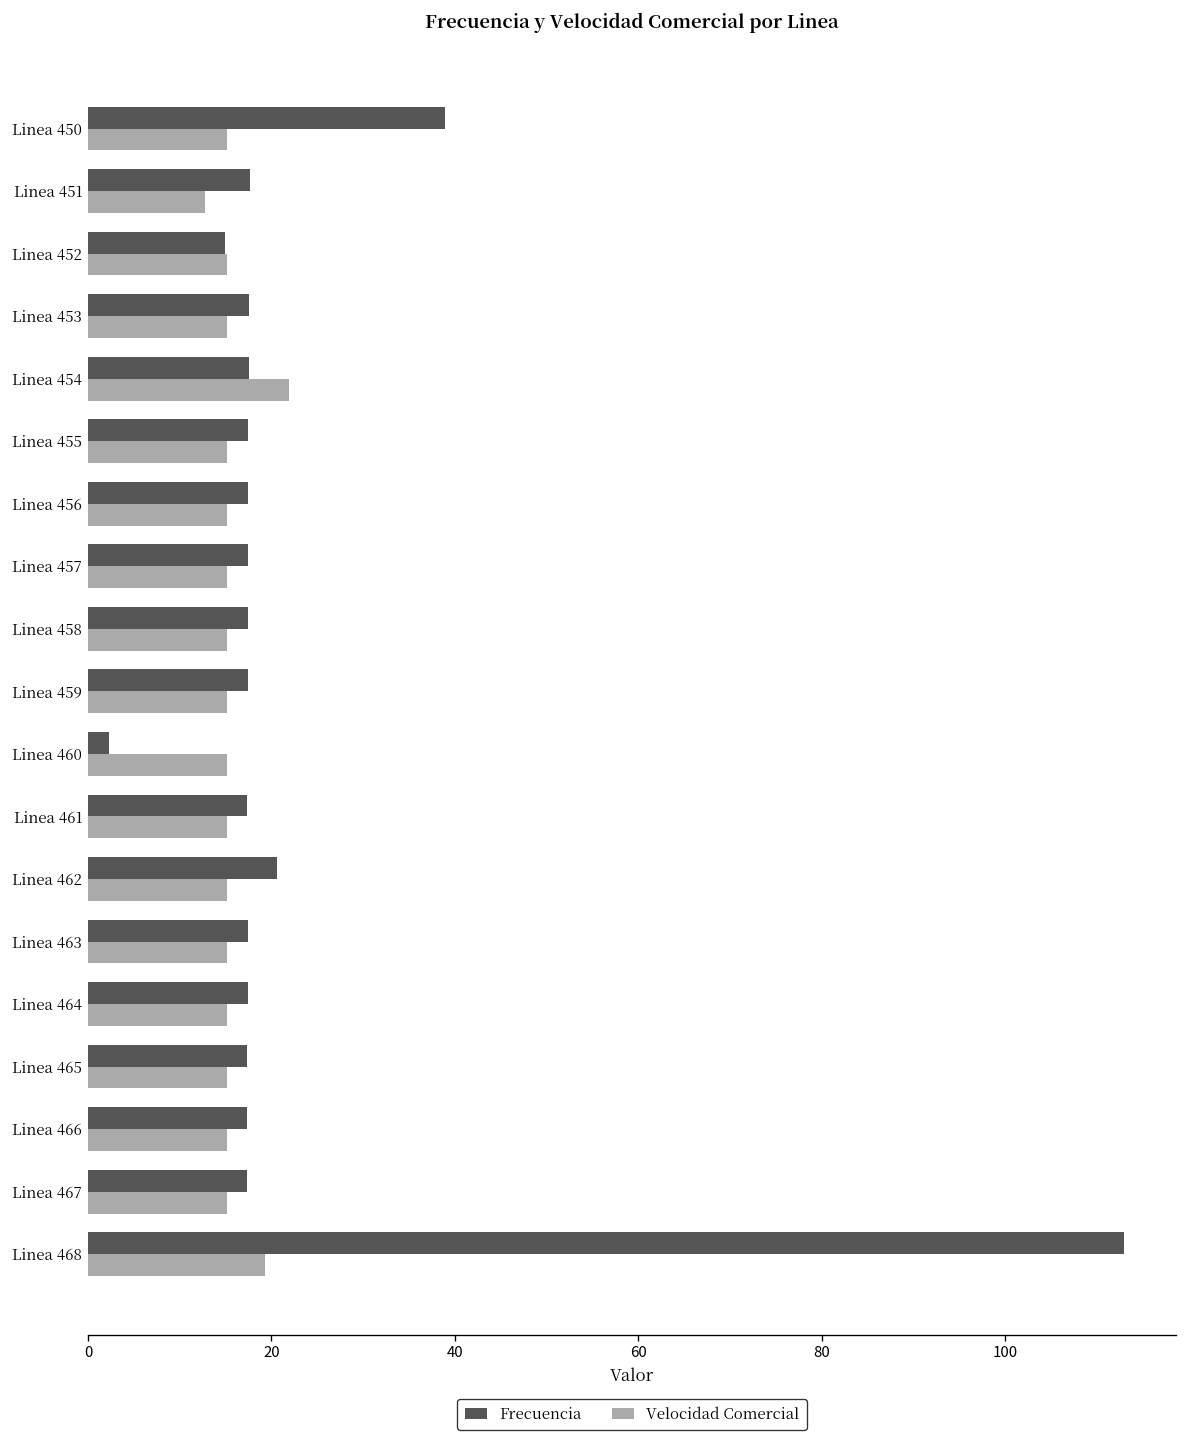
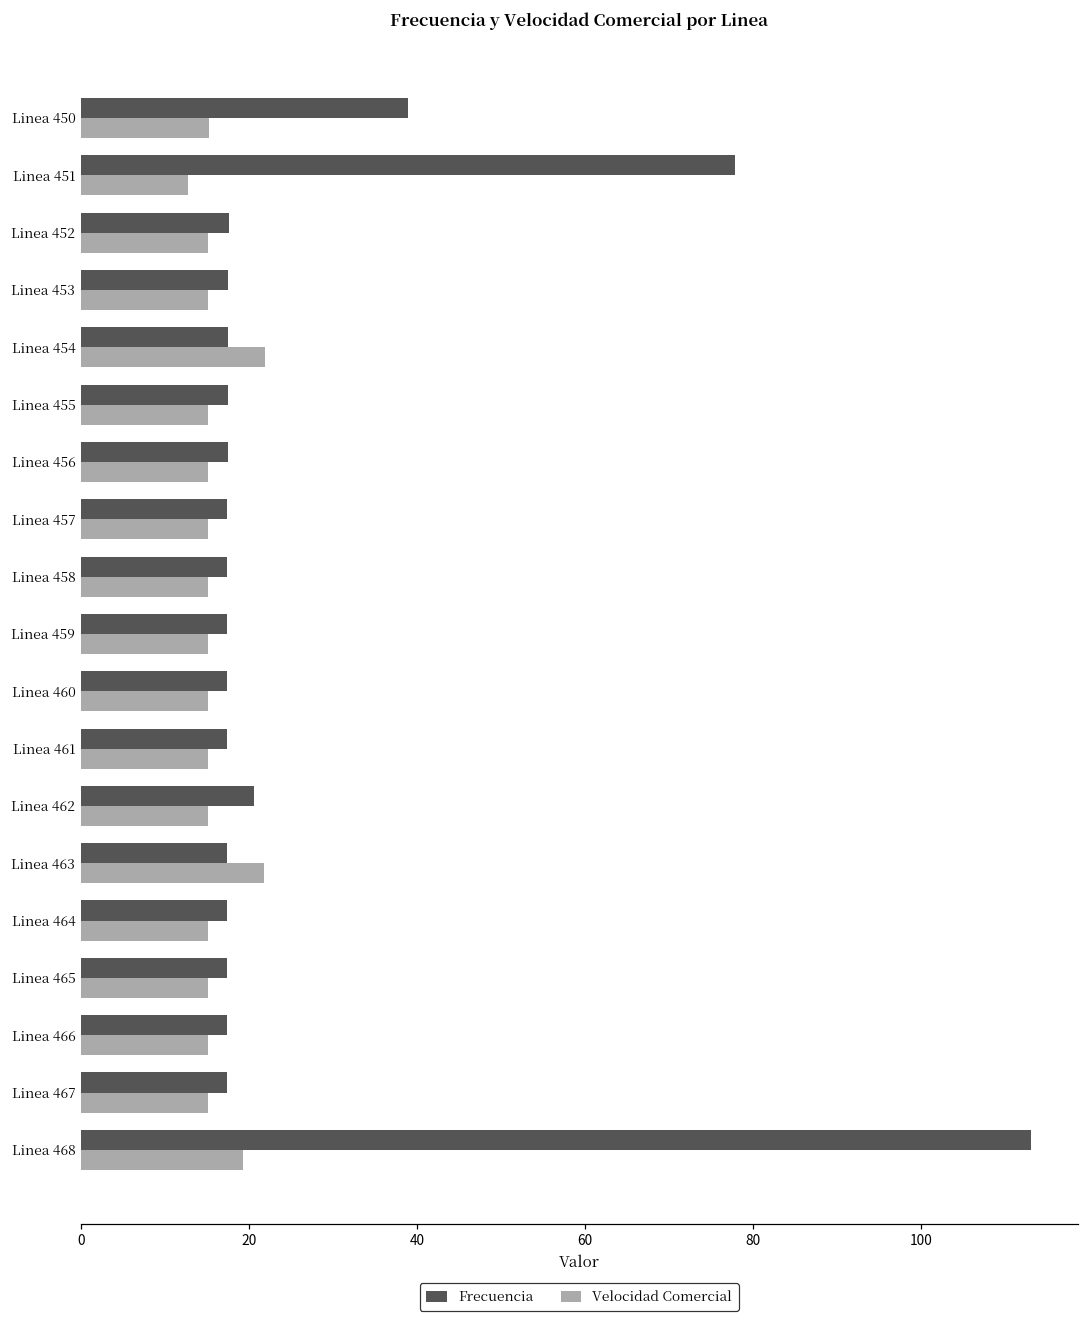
Frecuencia, Linea 451: 18 -> 78
Frecuencia, Linea 452: 15 -> 18
Frecuencia, Linea 460: 2 -> 17
Velocidad Comercial, Linea 463: 15 -> 22
